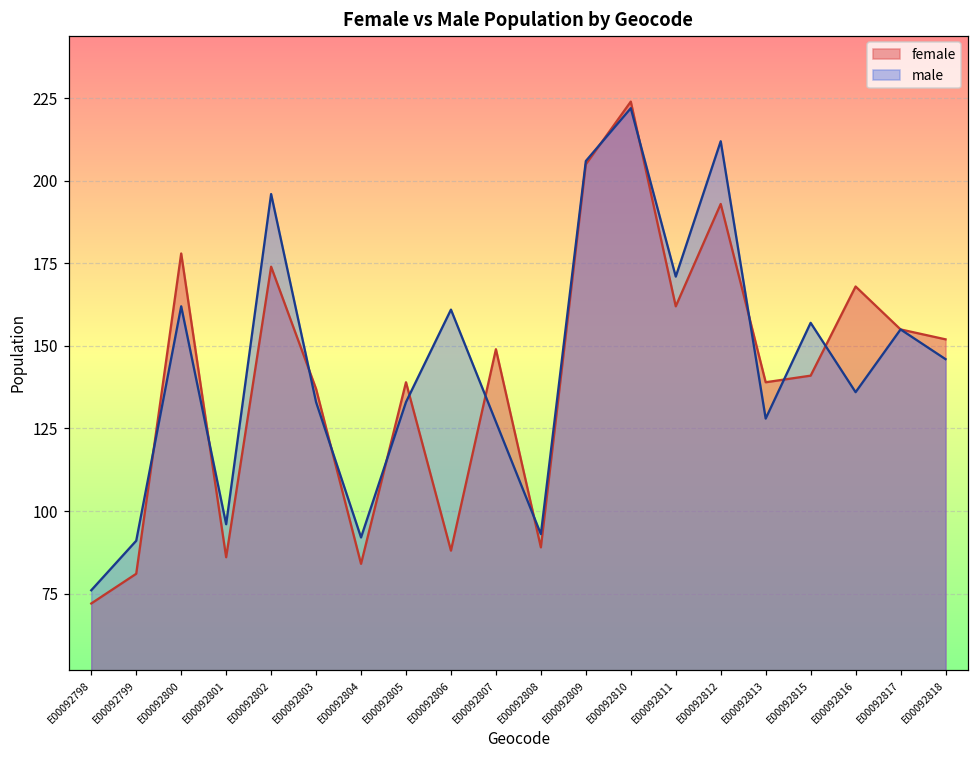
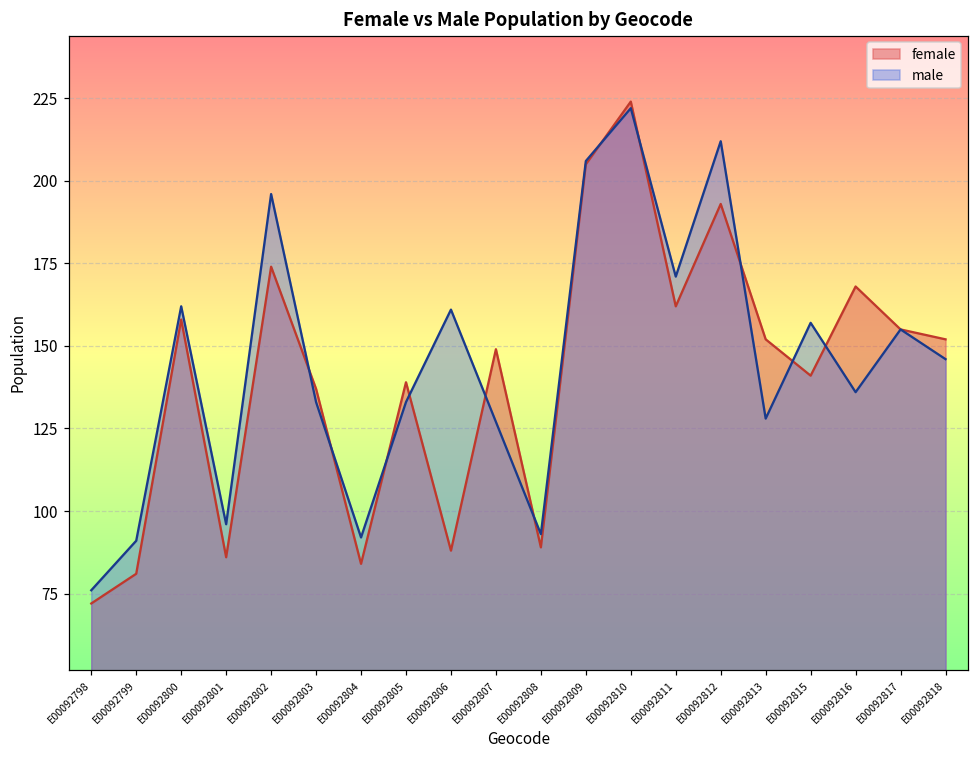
female, E00092800: 178 -> 158
female, E00092813: 139 -> 152
